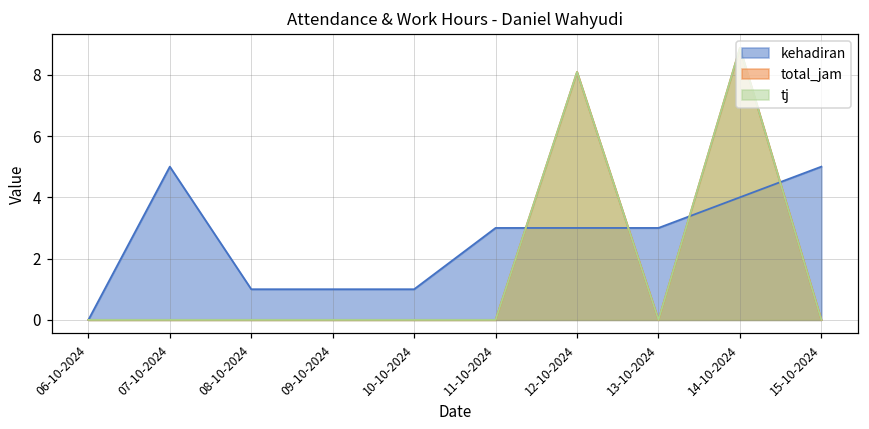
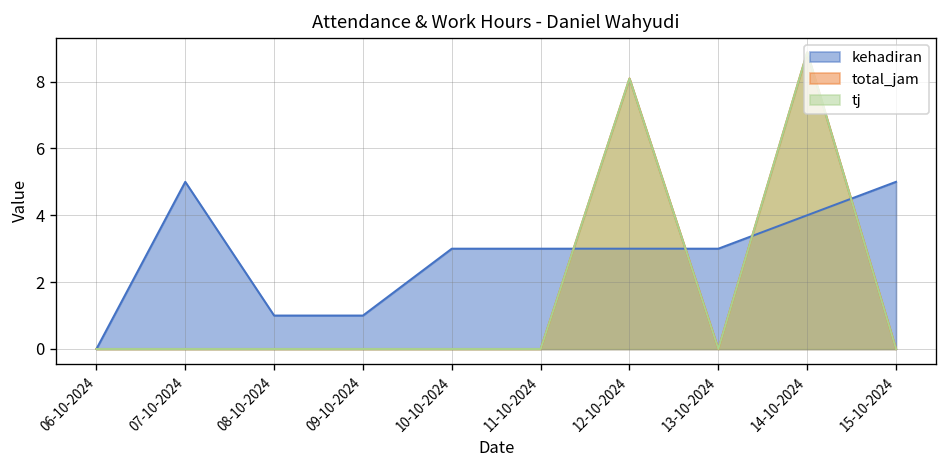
kehadiran, 10-10-2024: 1 -> 3
